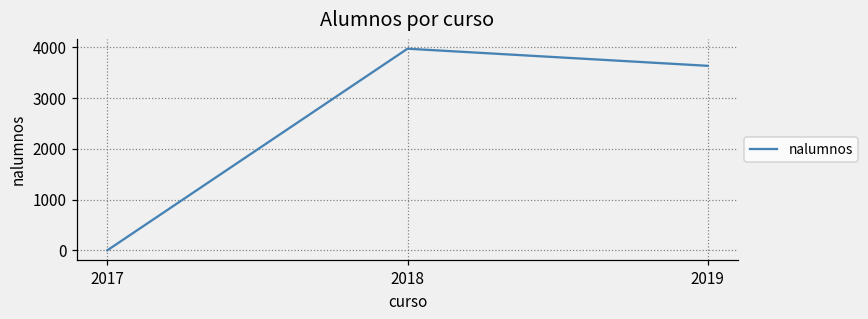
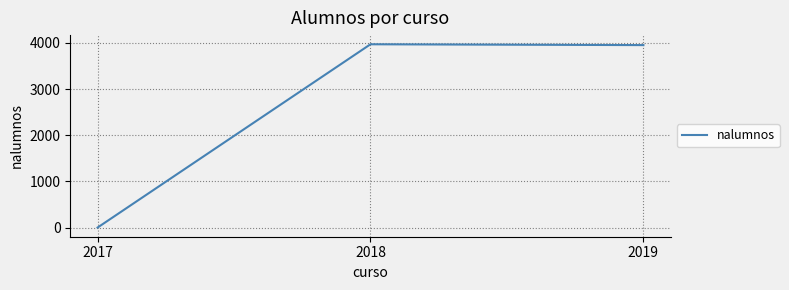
2019: 3600 -> 4000
